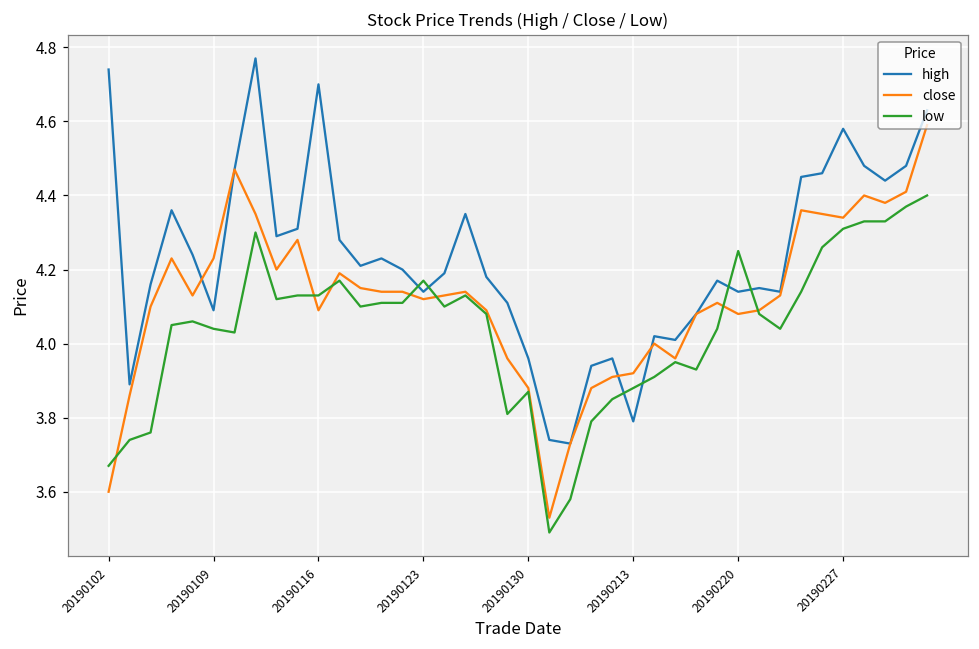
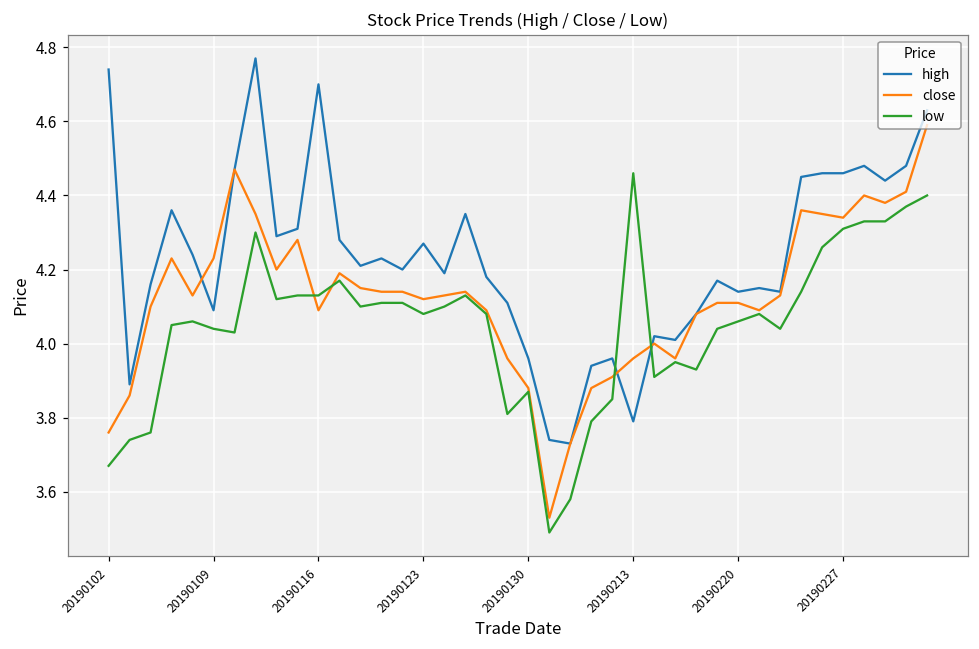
close, 20190102: 3.60 -> 3.76
high, 20190123: 4.14 -> 4.27
low, 20190123: 4.17 -> 4.08
close, 20190213: 3.92 -> 3.96
low, 20190213: 3.88 -> 4.46
close, 20190220: 4.08 -> 4.11
low, 20190220: 4.25 -> 4.06
high, 20190227: 4.58 -> 4.46
